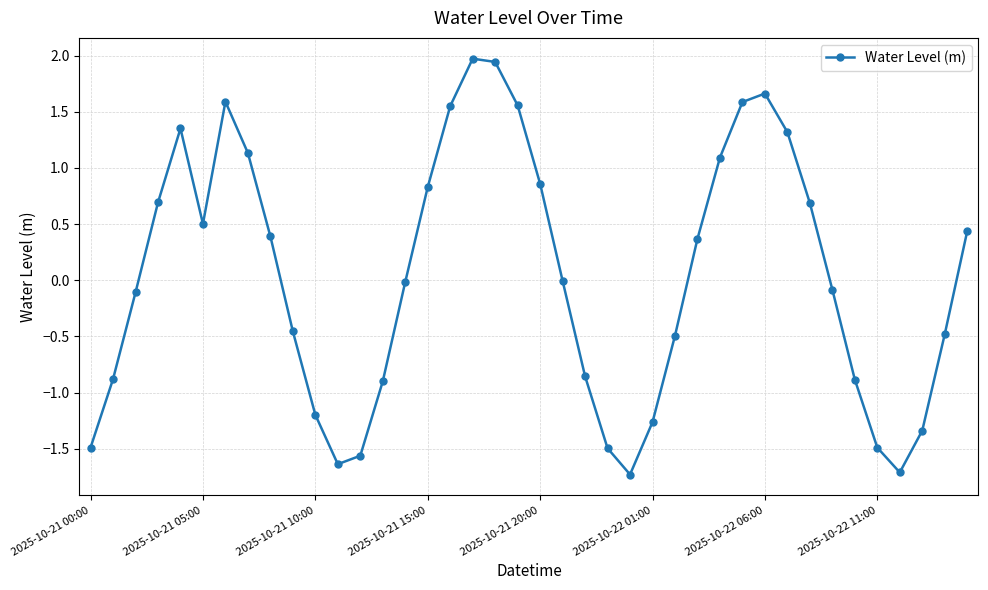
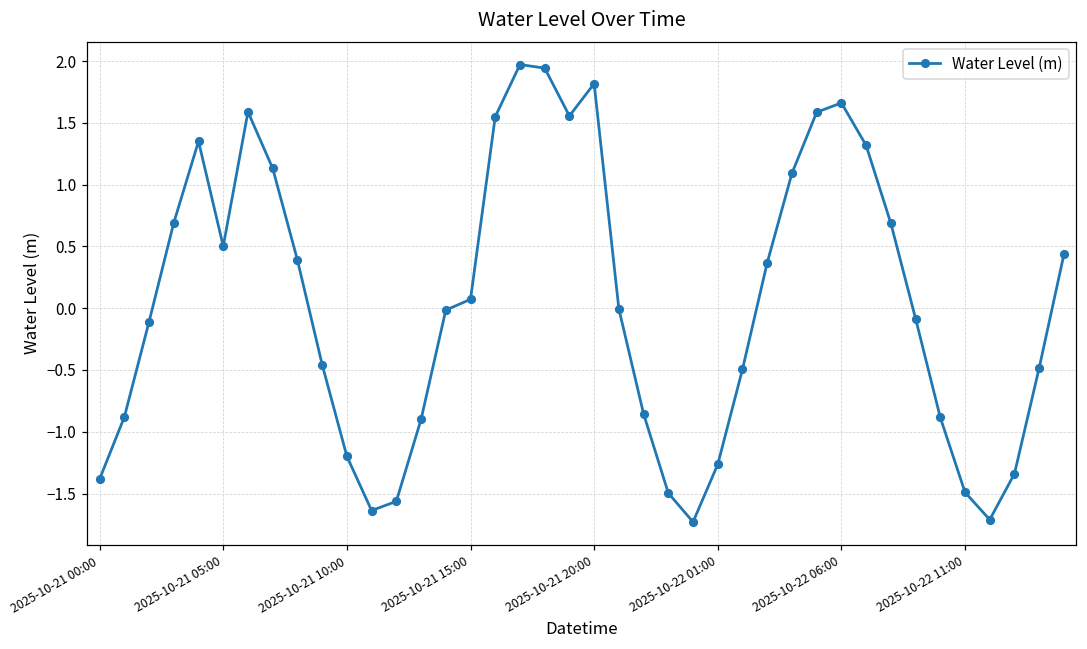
2025-10-21 00:00: -1.49 -> -1.38
2025-10-21 15:00: 0.83 -> 0.07
2025-10-21 20:00: 0.86 -> 1.82
